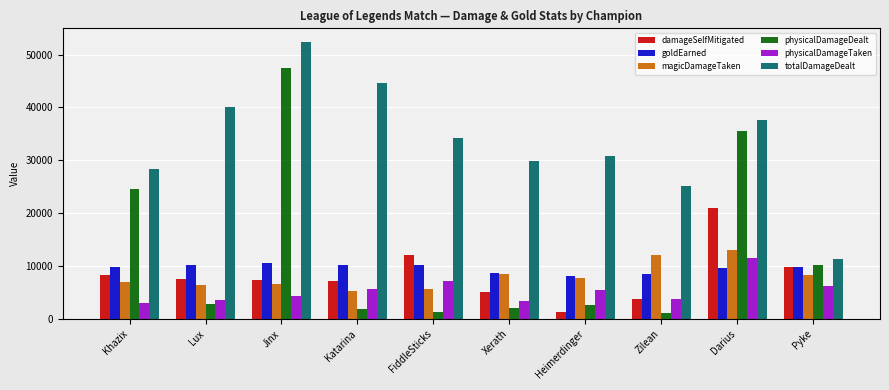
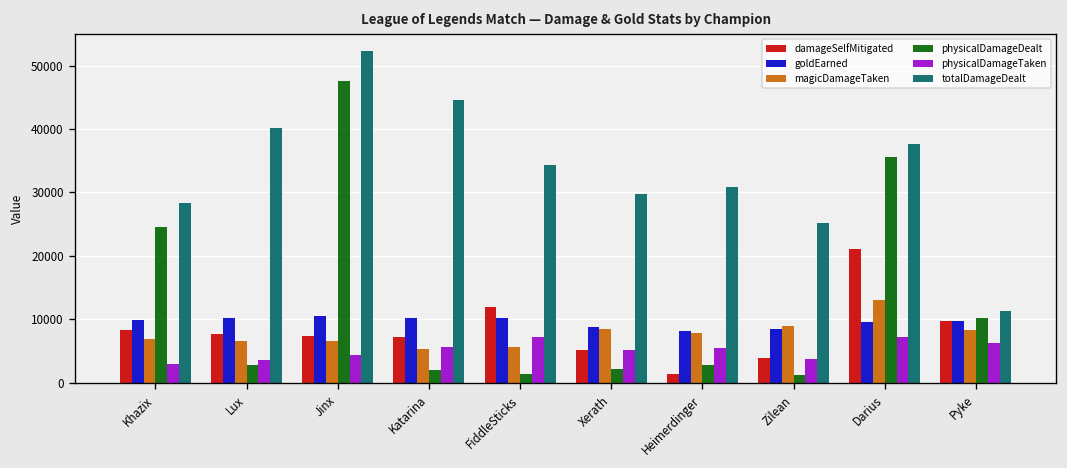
physicalDamageTaken, Xerath: 3000 -> 5000
magicDamageTaken, Zilean: 12000 -> 9000
physicalDamageTaken, Darius: 12000 -> 7000
